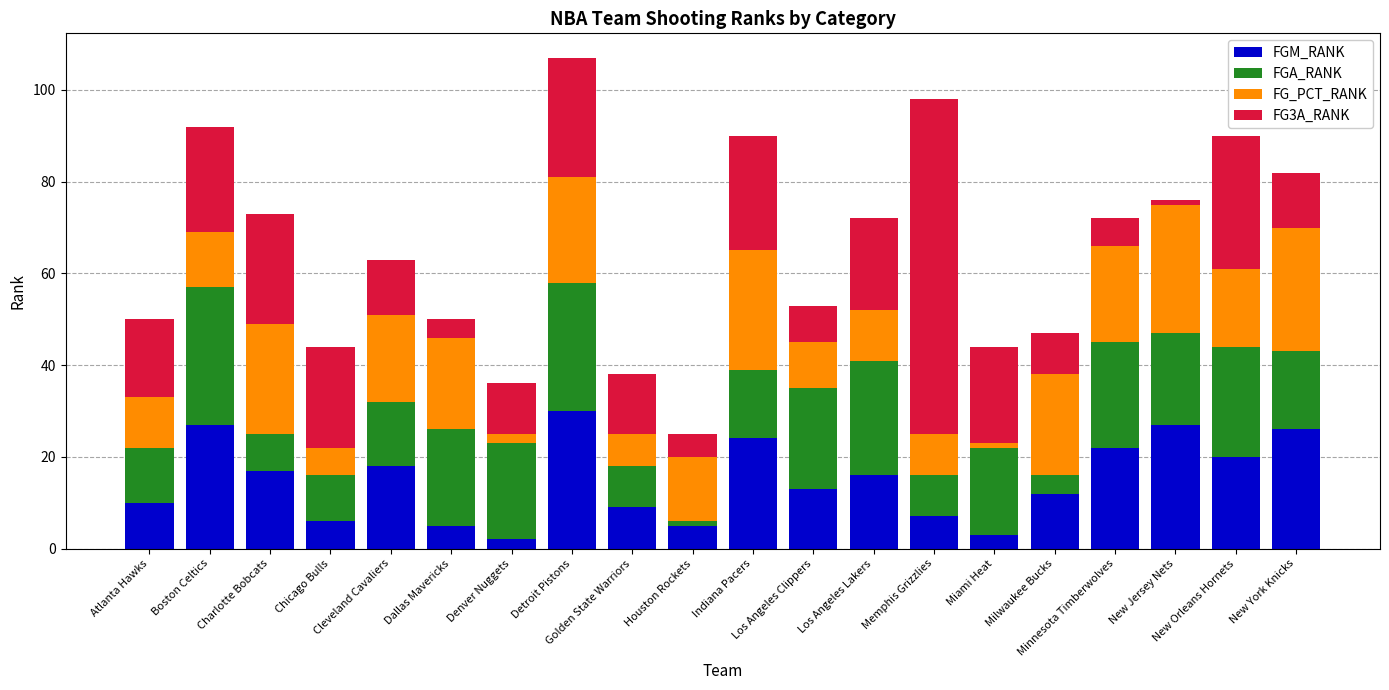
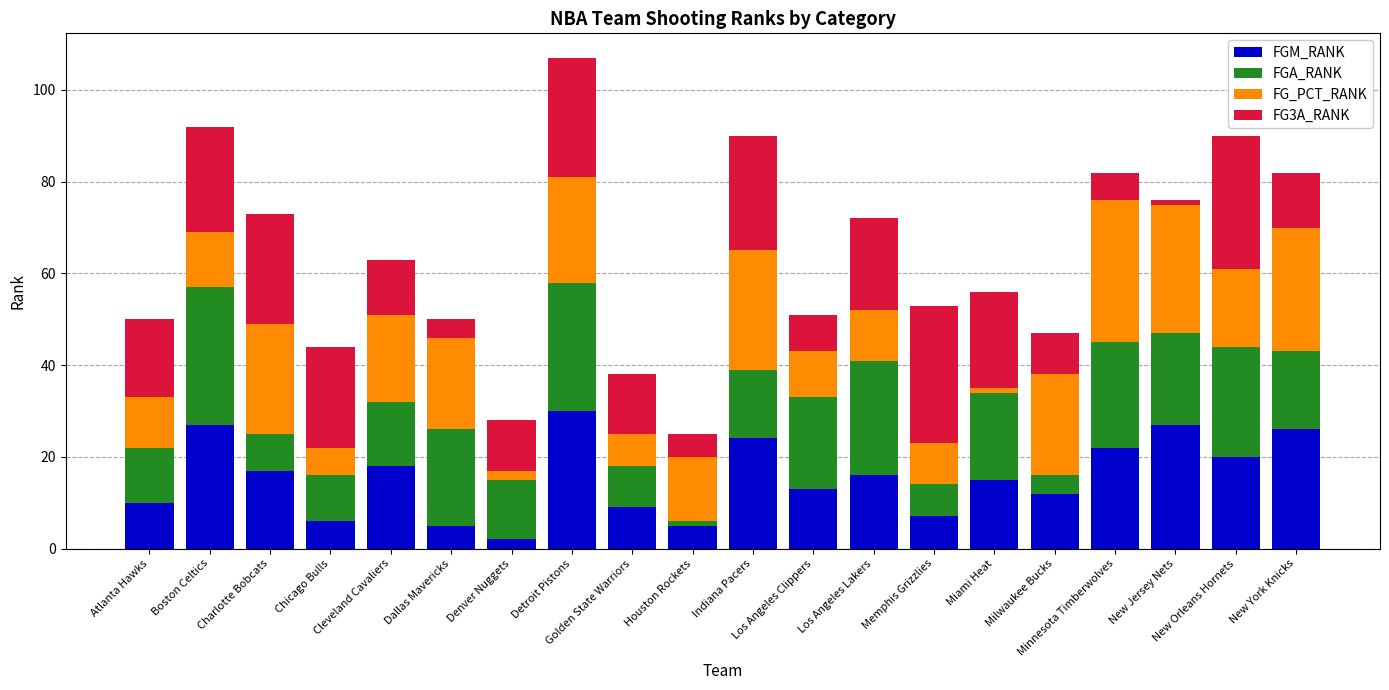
FGA_RANK, Denver Nuggets: 21 -> 13
FGA_RANK, Los Angeles Clippers: 22 -> 20
FGA_RANK, Memphis Grizzlies: 9 -> 7
FG3A_RANK, Memphis Grizzlies: 73 -> 30
FGM_RANK, Miami Heat: 3 -> 15
FG_PCT_RANK, Minnesota Timberwolves: 21 -> 31
